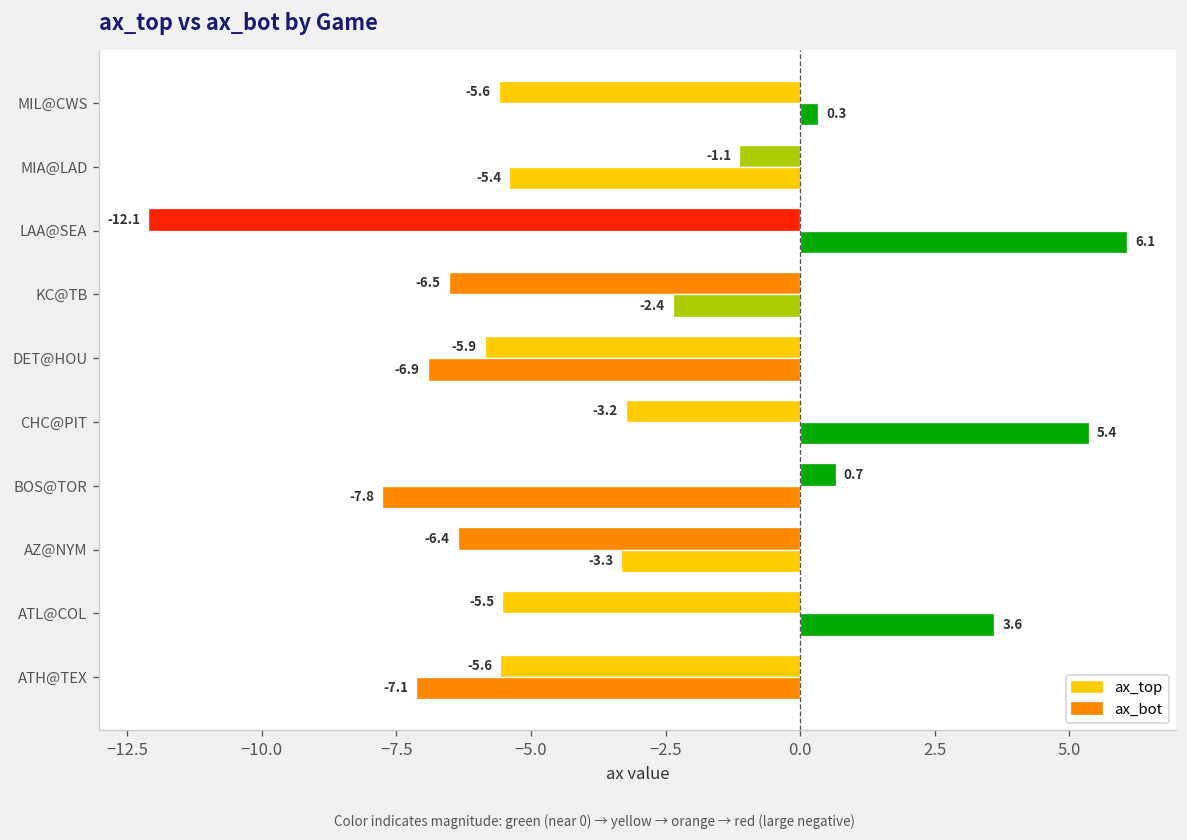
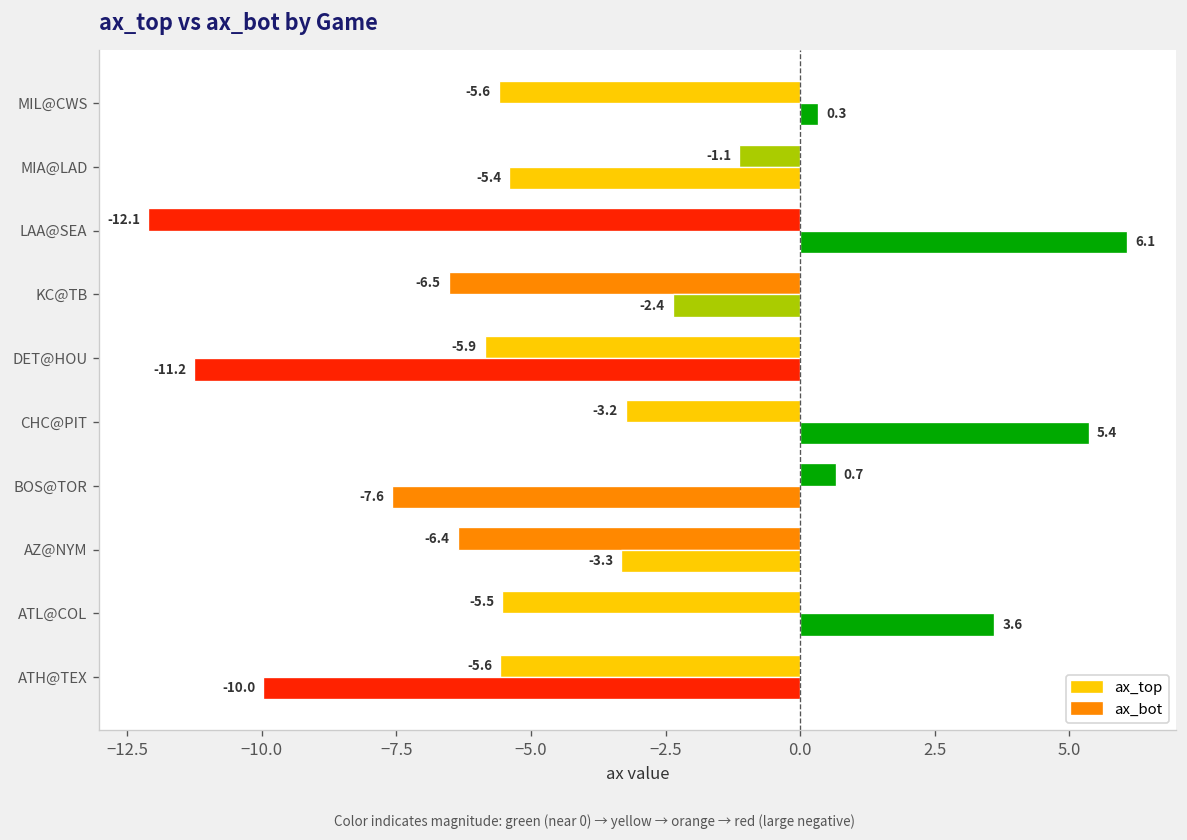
ax_bot, DET@HOU: -6.9 -> -11.2
ax_bot, BOS@TOR: -7.8 -> -7.6
ax_bot, ATH@TEX: -7.1 -> -10.0
